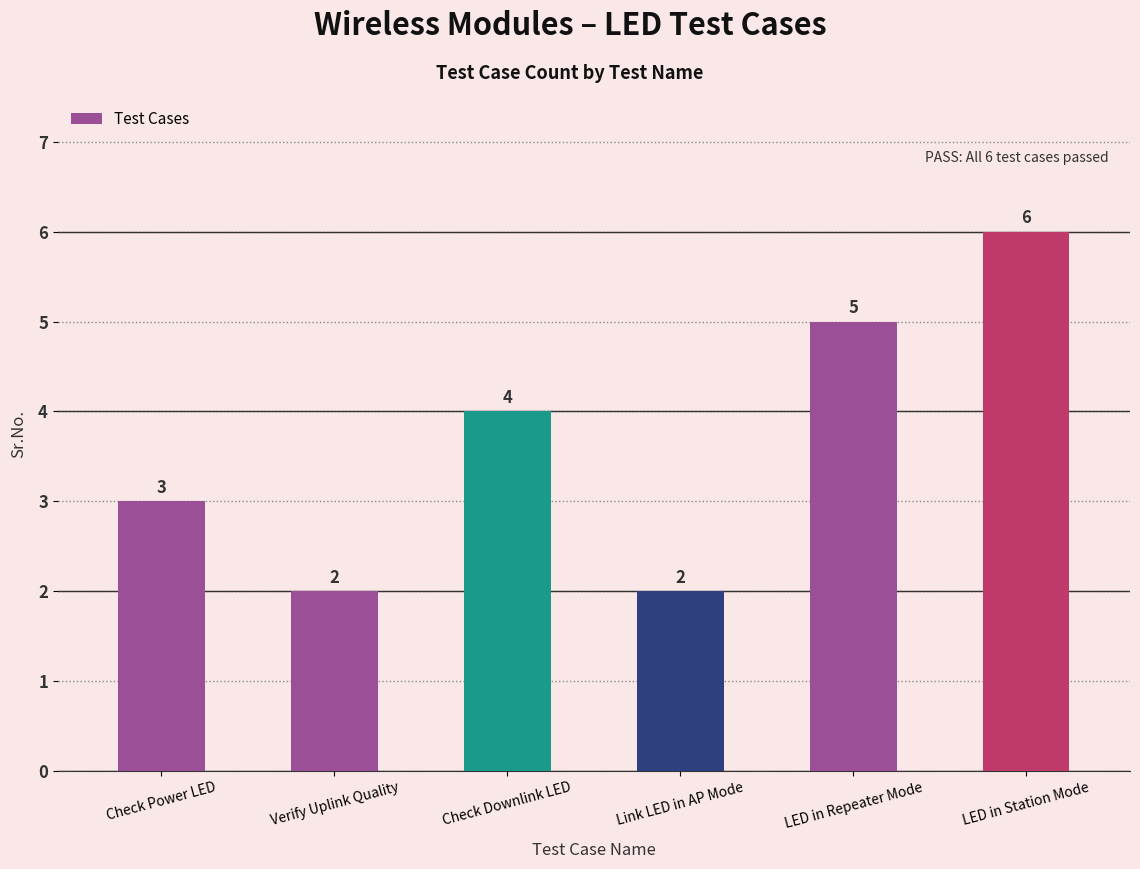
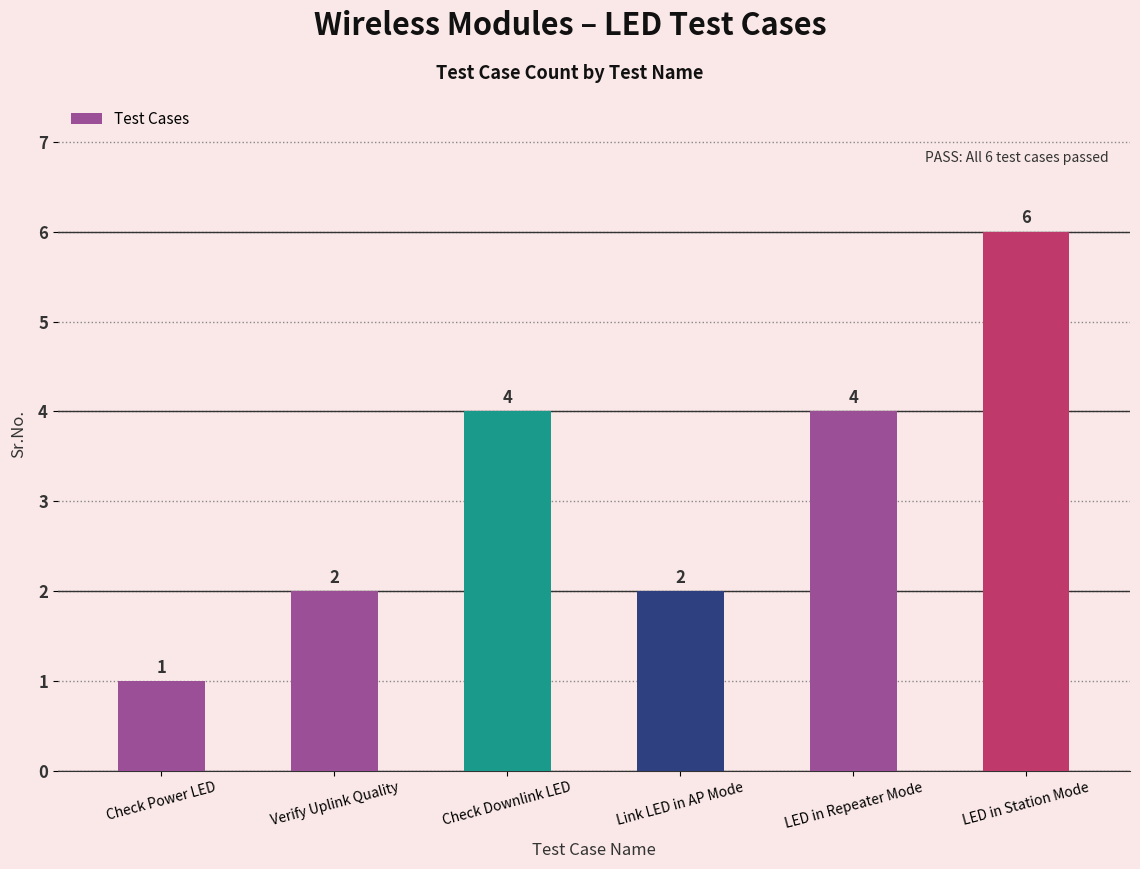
Check Power LED: 3 -> 1
LED in Repeater Mode: 5 -> 4
